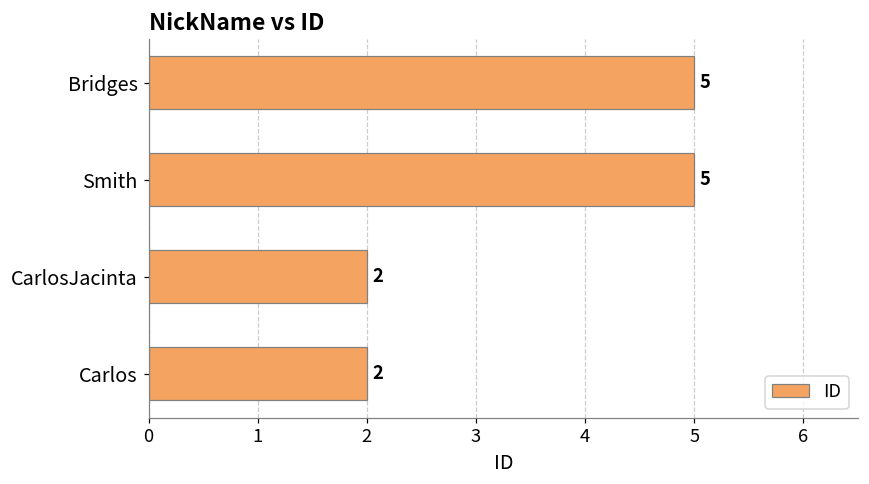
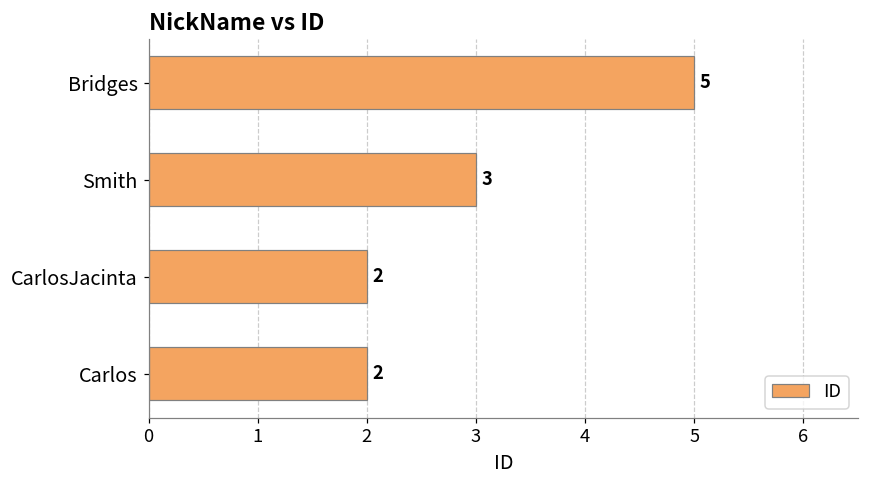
Smith: 5 -> 3
